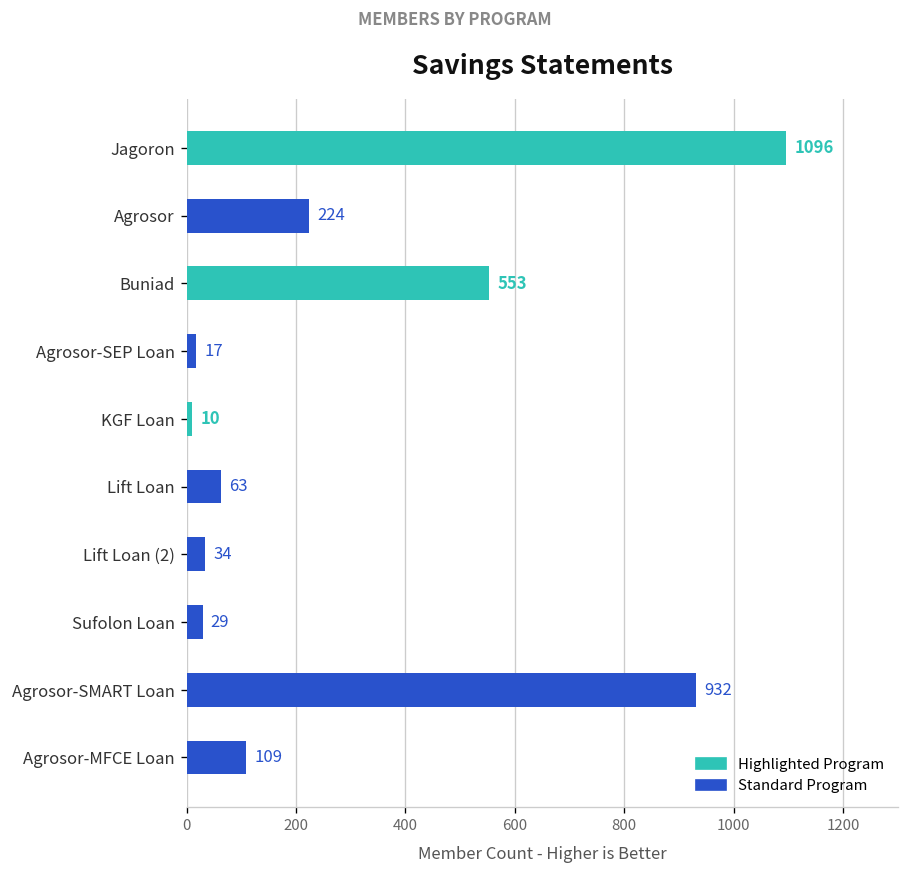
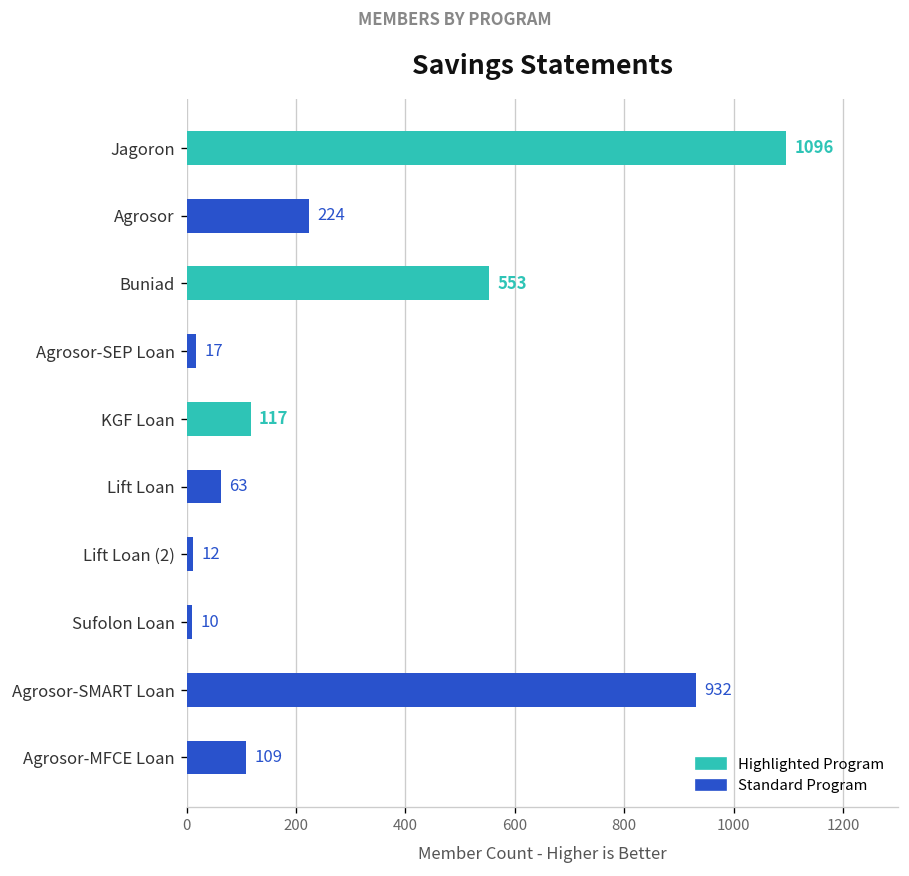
KGF Loan: 10 -> 117
Lift Loan (2): 34 -> 12
Sufolon Loan: 29 -> 10
